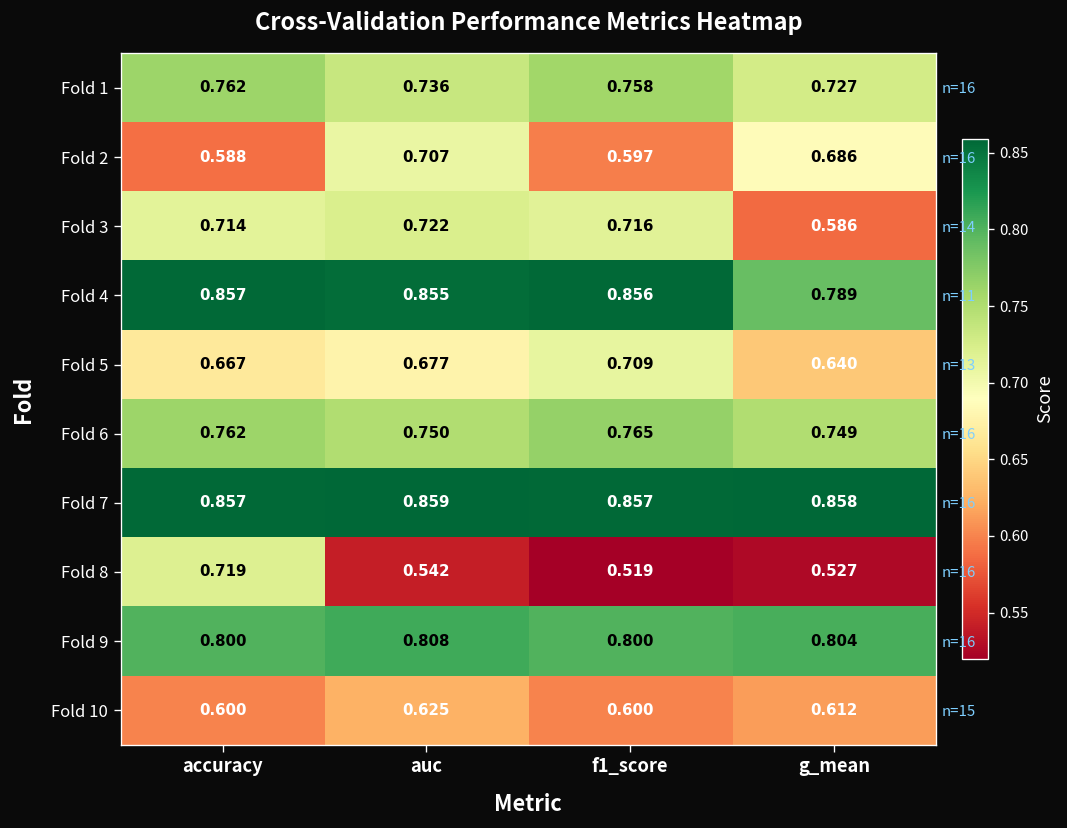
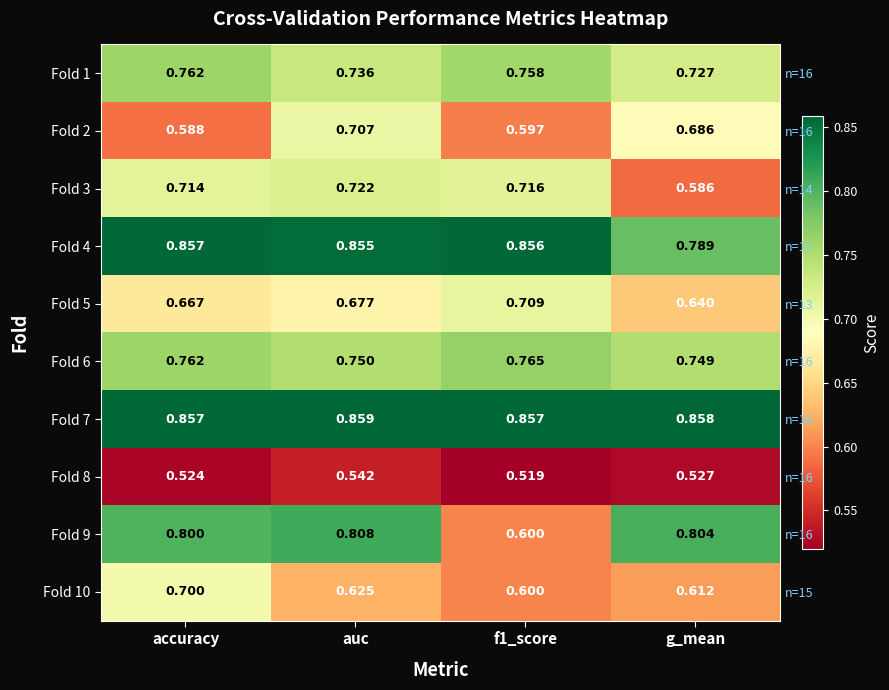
Fold 8, accuracy: 0.719 -> 0.524
Fold 9, f1_score: 0.800 -> 0.600
Fold 10, accuracy: 0.600 -> 0.700
